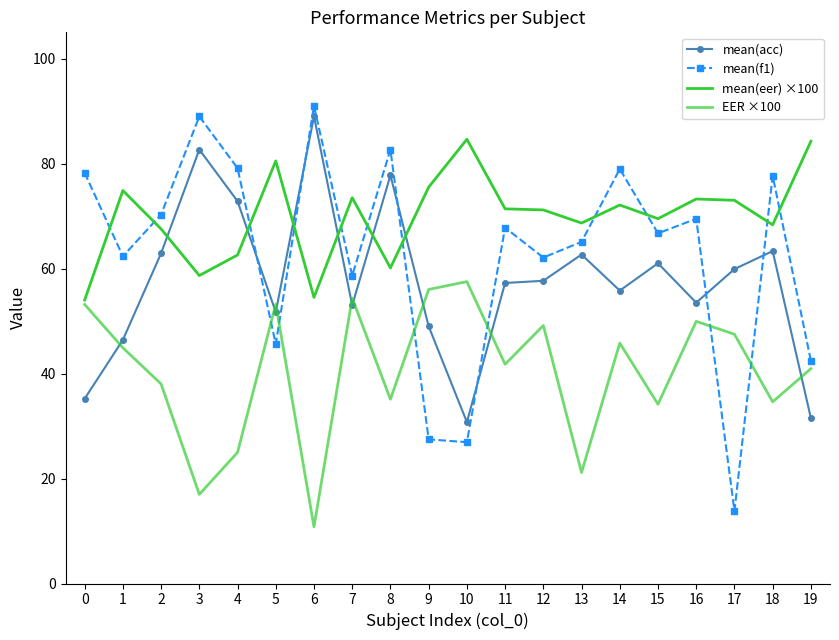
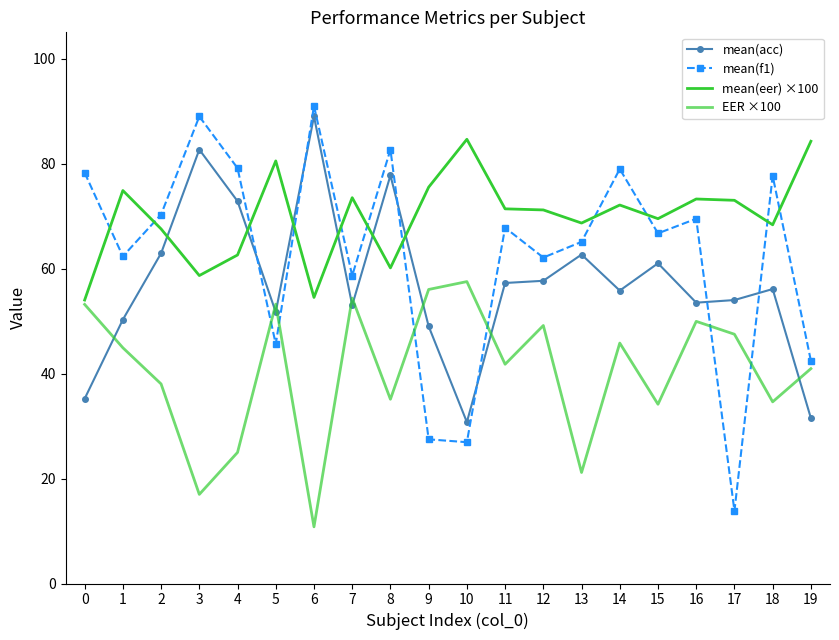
mean(acc), 1: 46 -> 50
mean(acc), 17: 60 -> 54
mean(acc), 18: 63 -> 56
